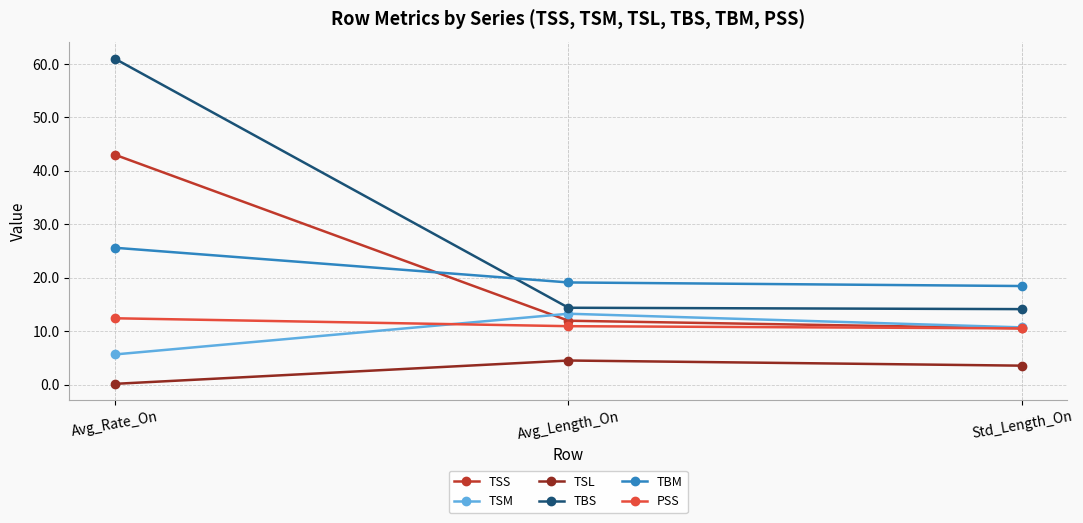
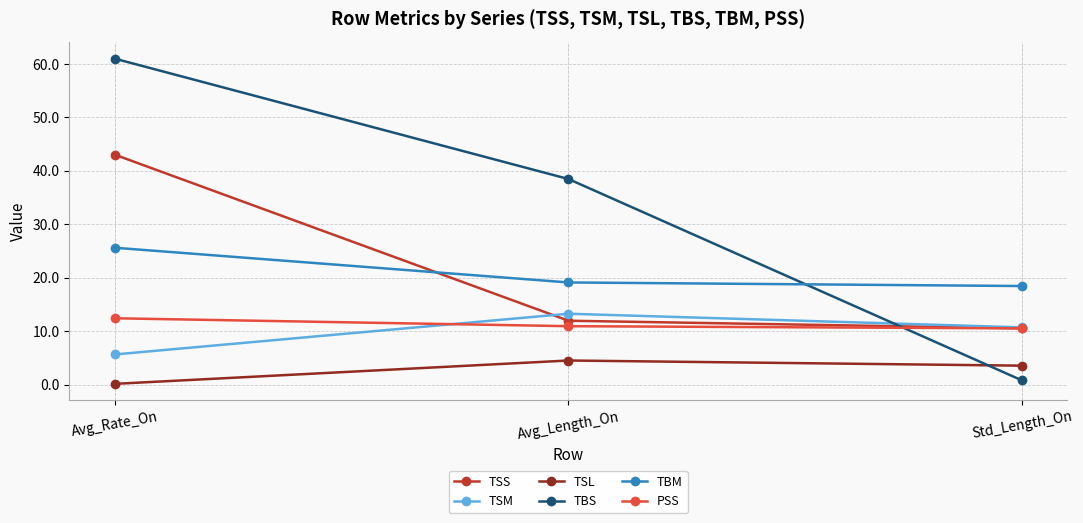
TBS, Avg_Length_On: 14 -> 38
TBS, Std_Length_On: 14 -> 1
